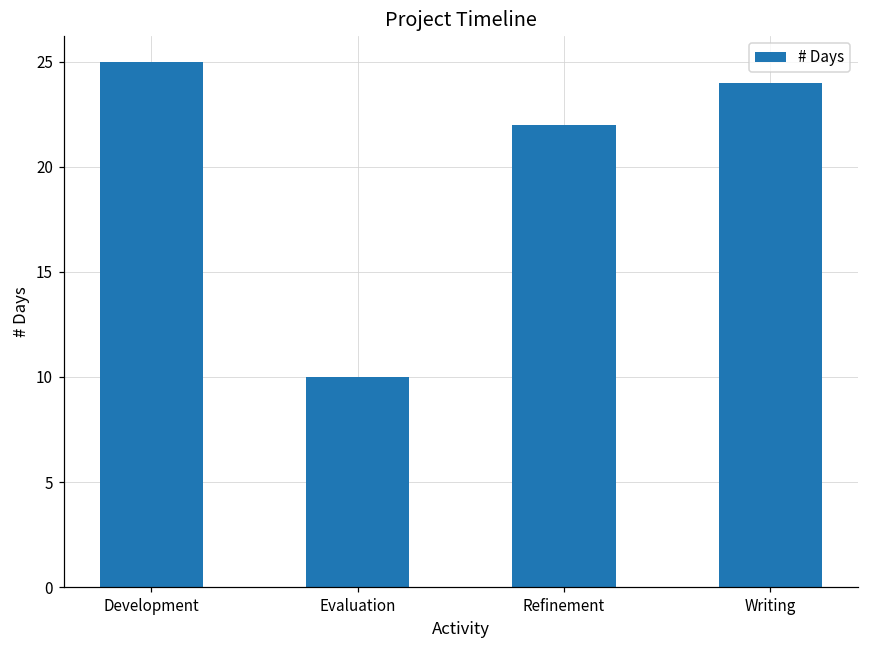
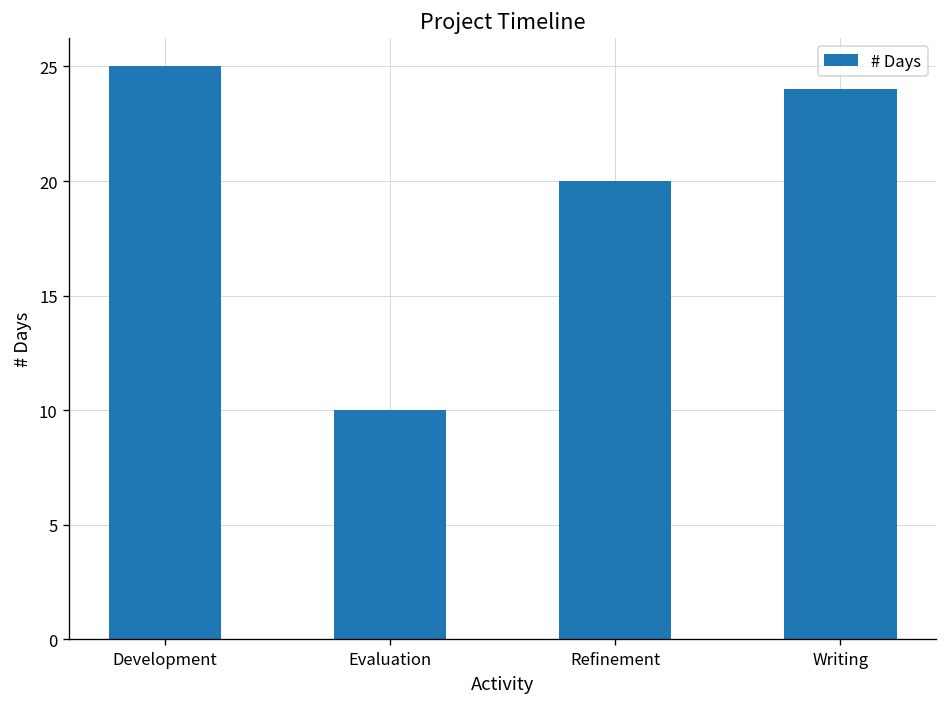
Refinement: 22 -> 20
